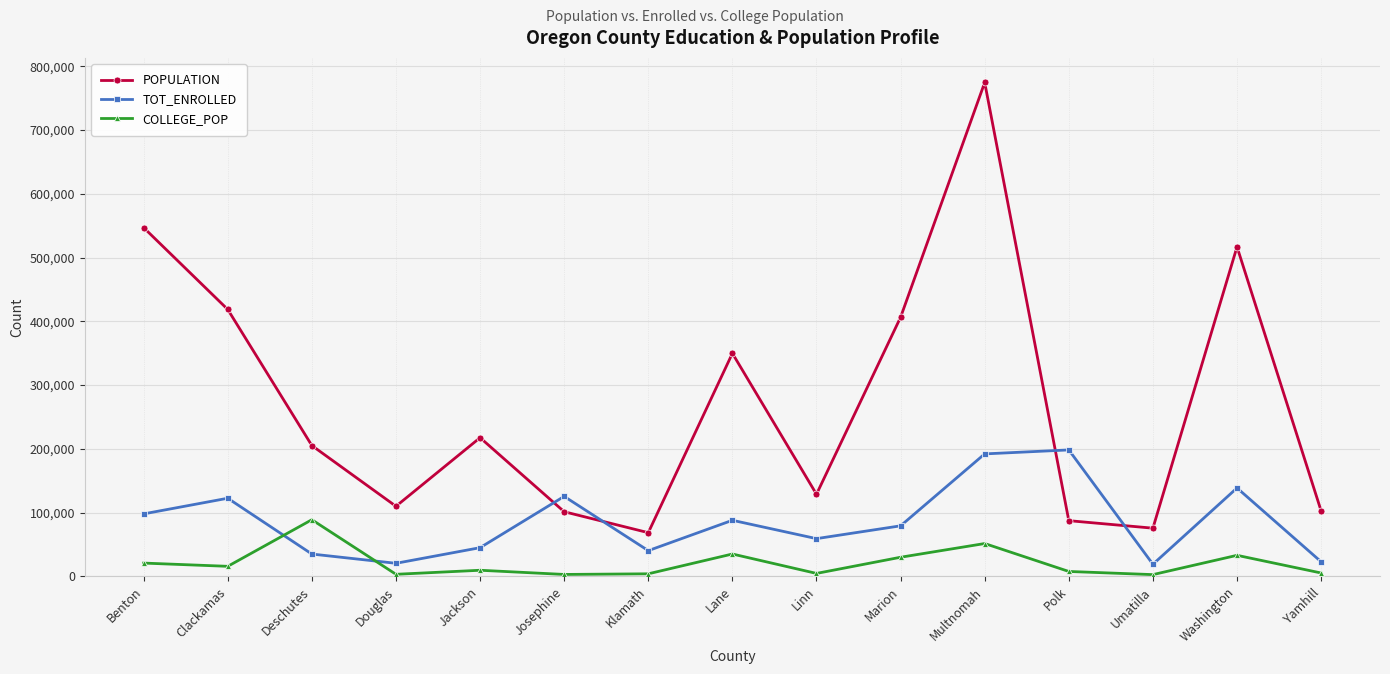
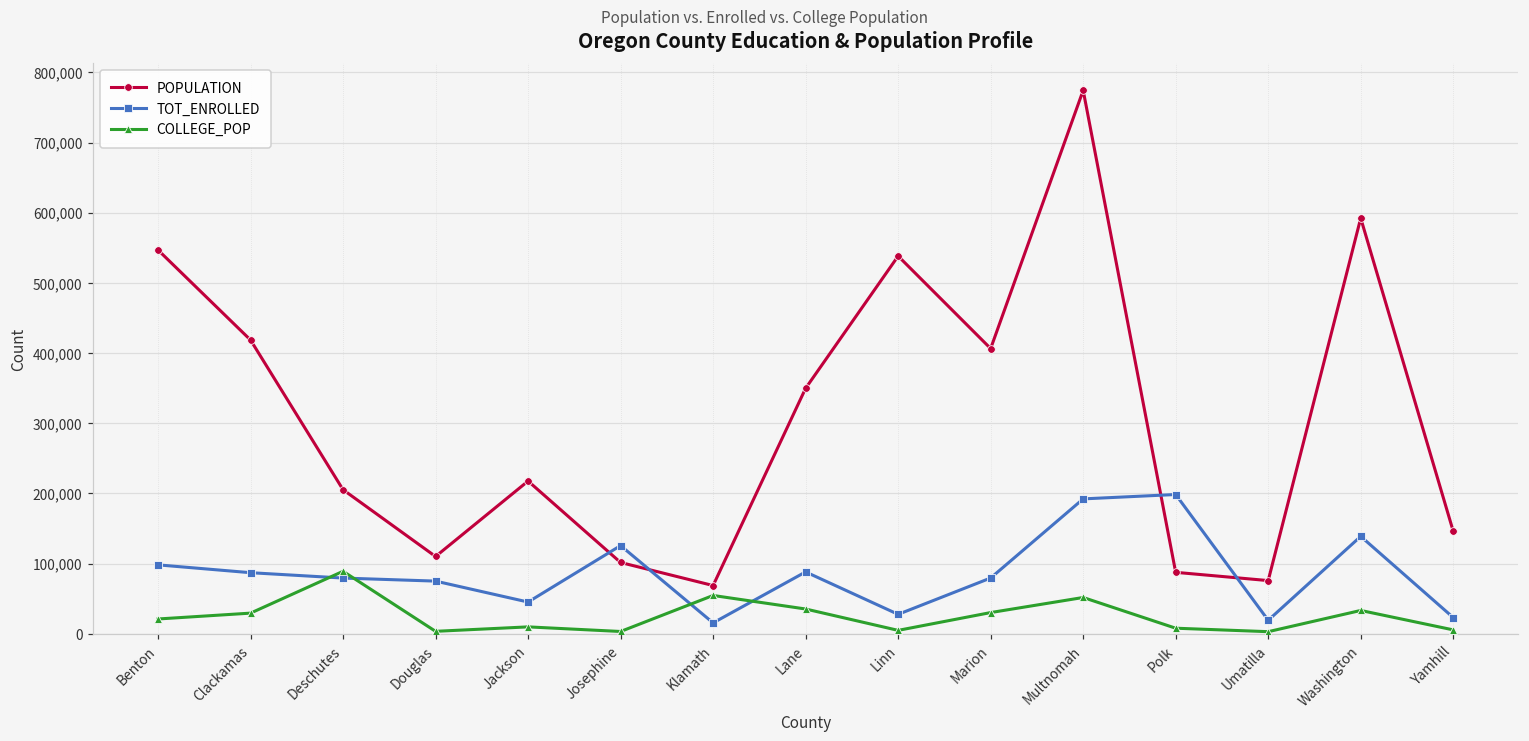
TOT_ENROLLED, Clackamas: 120,000 -> 90,000
COLLEGE_POP, Clackamas: 20,000 -> 30,000
TOT_ENROLLED, Deschutes: 40,000 -> 80,000
TOT_ENROLLED, Douglas: 20,000 -> 70,000
TOT_ENROLLED, Klamath: 40,000 -> 20,000
COLLEGE_POP, Klamath: 0 -> 50,000
POPULATION, Linn: 130,000 -> 540,000
TOT_ENROLLED, Linn: 60,000 -> 30,000
POPULATION, Washington: 520,000 -> 590,000
POPULATION, Yamhill: 100,000 -> 150,000
